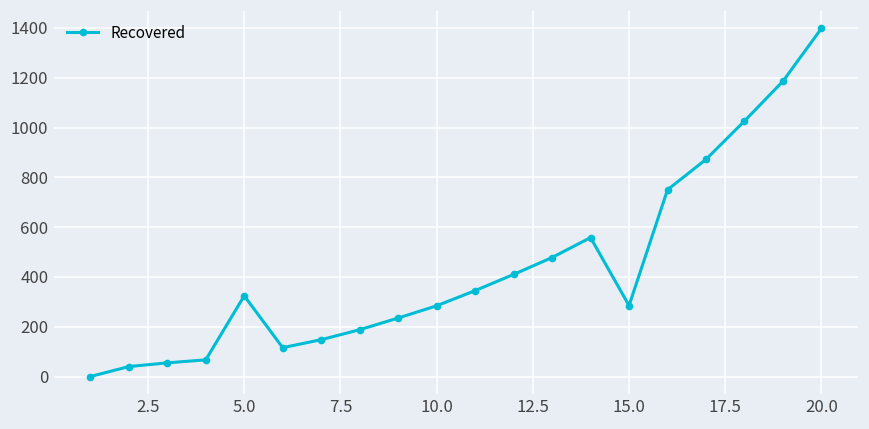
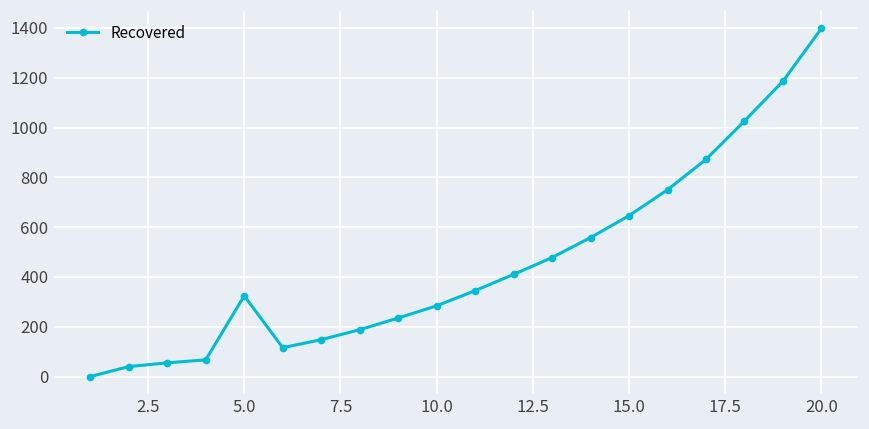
15.0: 290 -> 650
